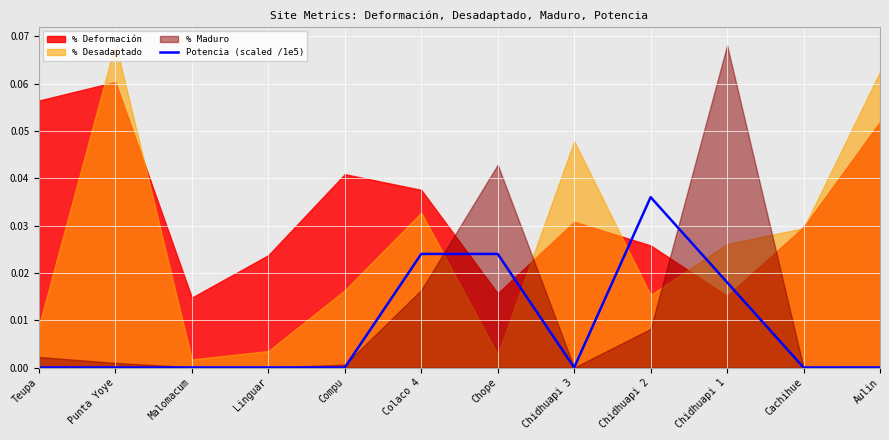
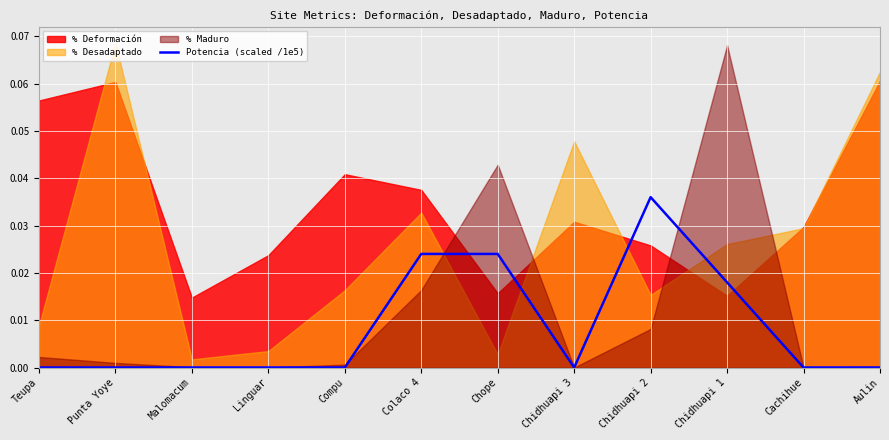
% Deformación, Aulin: 0.052 -> 0.061
